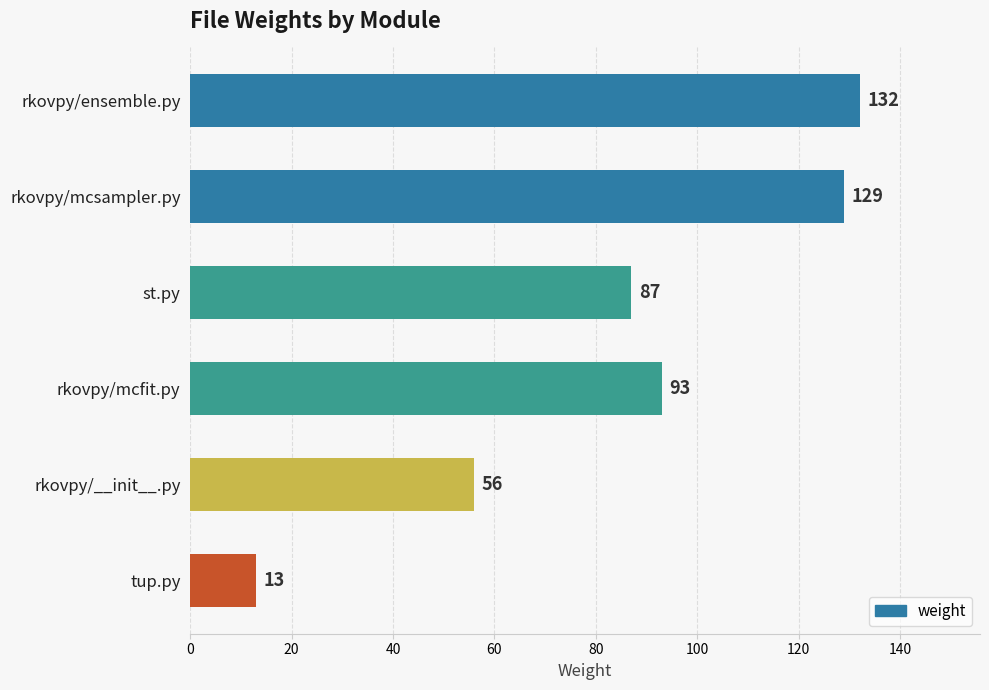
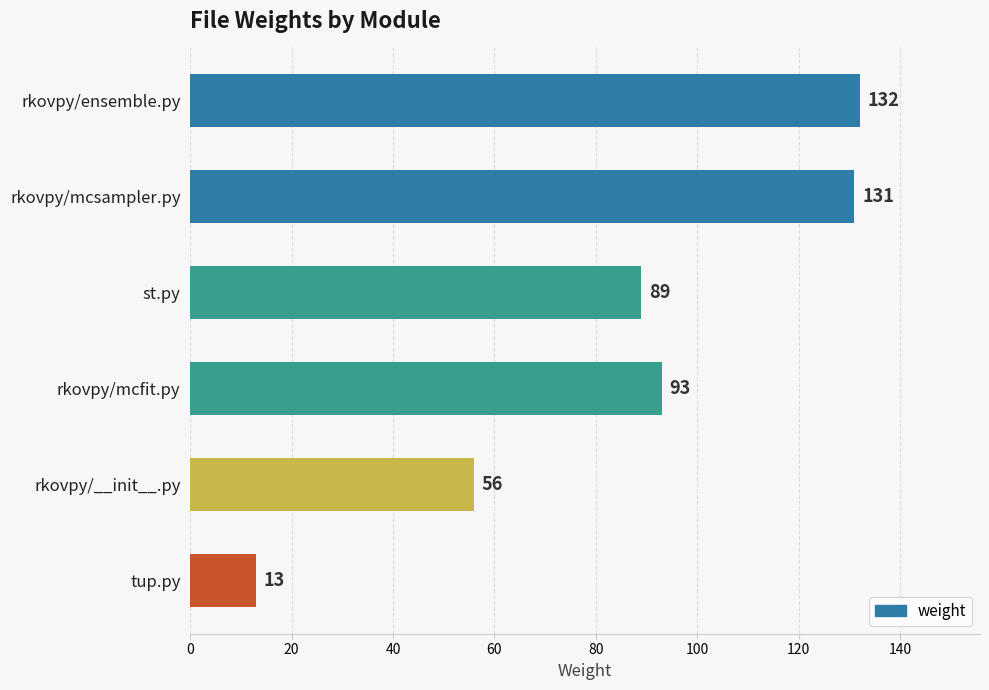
rkovpy/mcsampler.py: 129 -> 131
st.py: 87 -> 89
